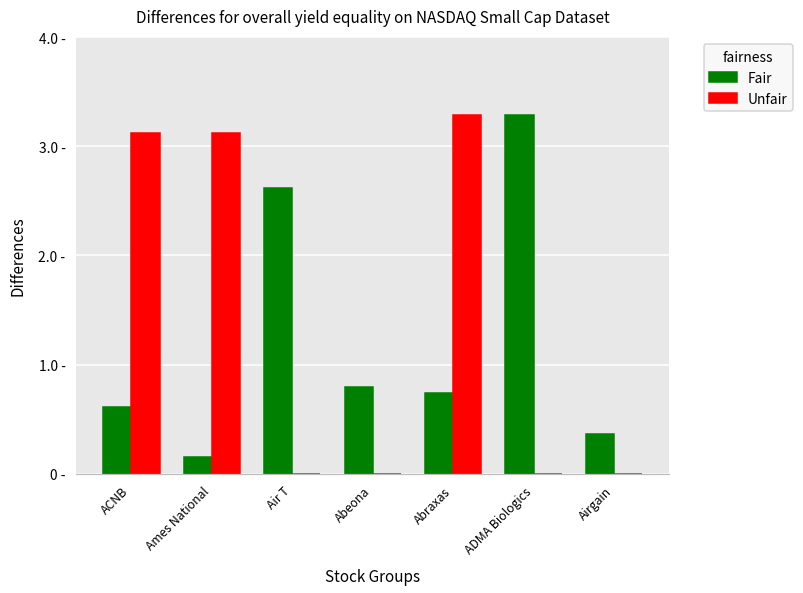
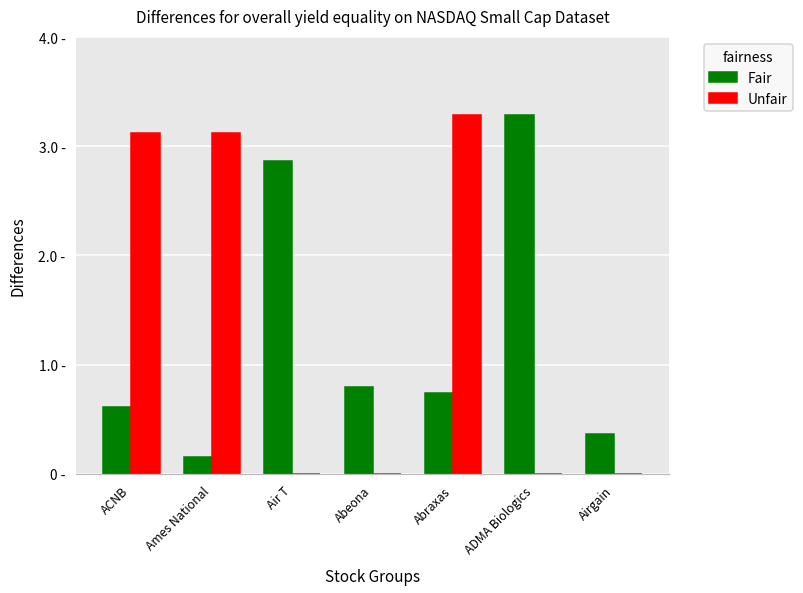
Fair, Air T: 2.6 - -> 2.9 -
